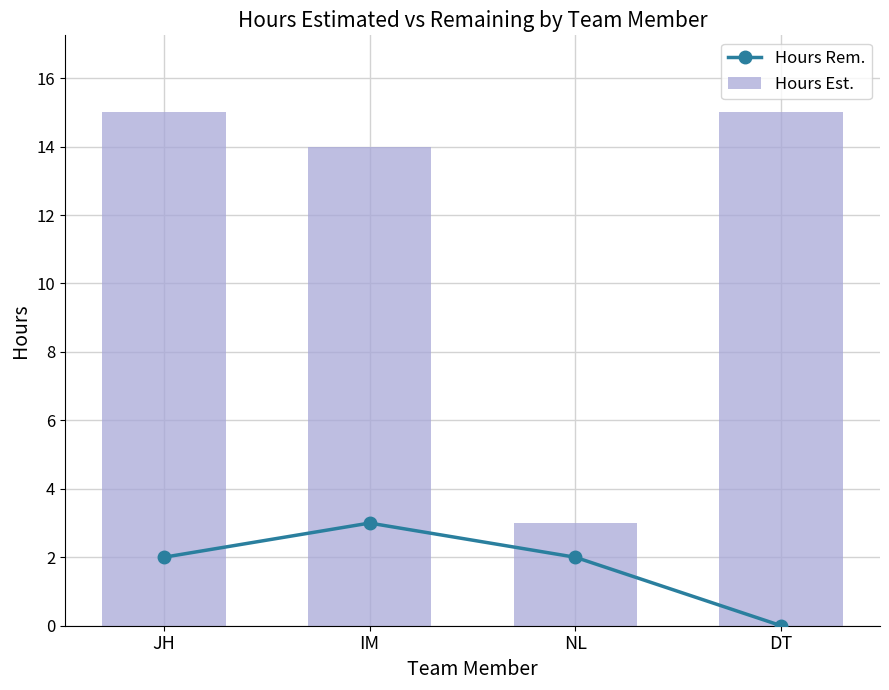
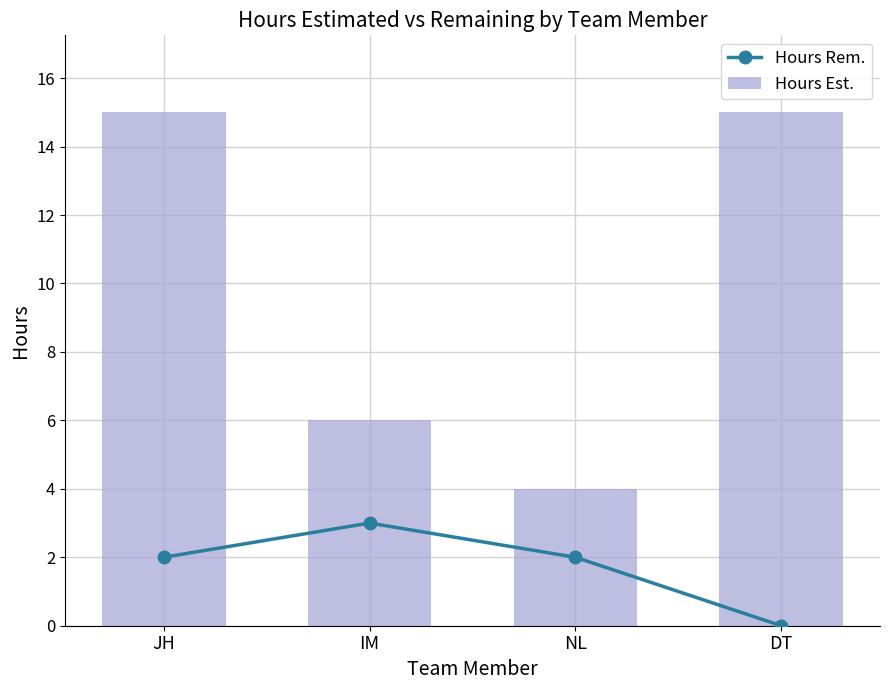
Hours Est., IM: 14 -> 6
Hours Est., NL: 3 -> 4
